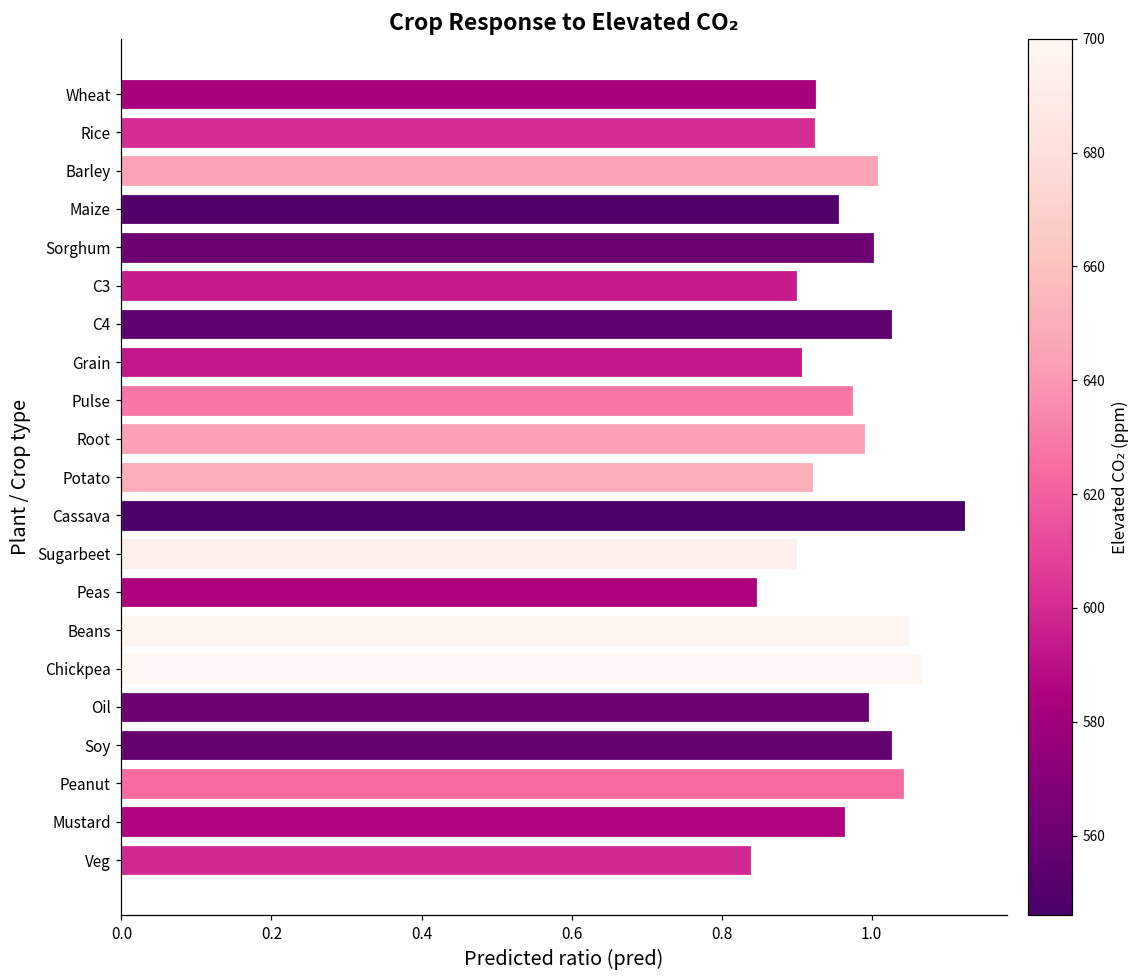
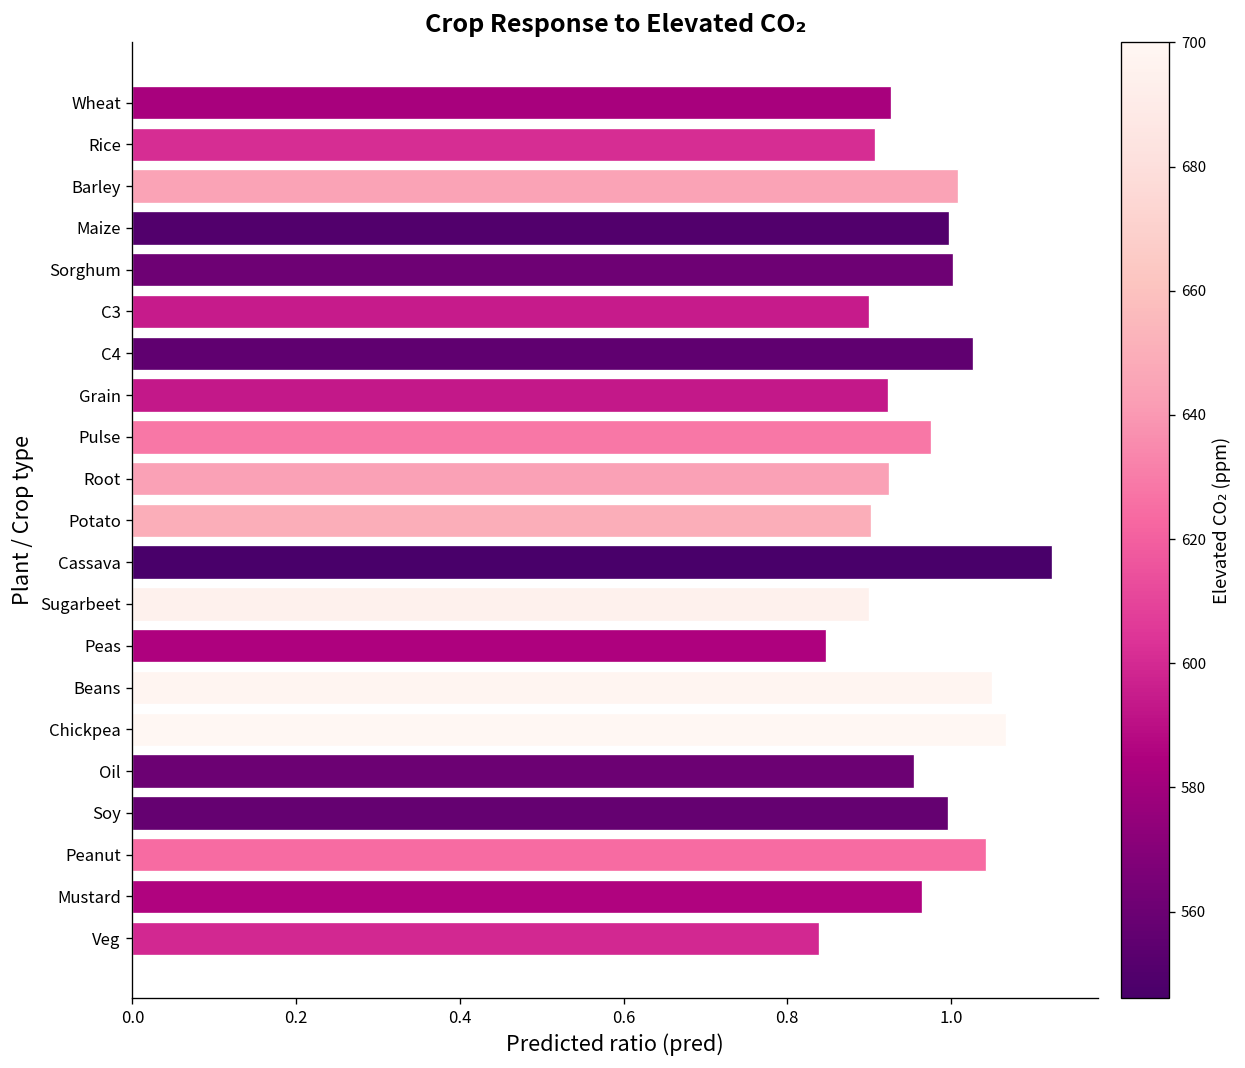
Rice: 0.92 -> 0.91
Maize: 0.96 -> 1.00
Grain: 0.91 -> 0.92
Root: 0.99 -> 0.92
Potato: 0.92 -> 0.90
Oil: 1.00 -> 0.95
Soy: 1.03 -> 1.00
